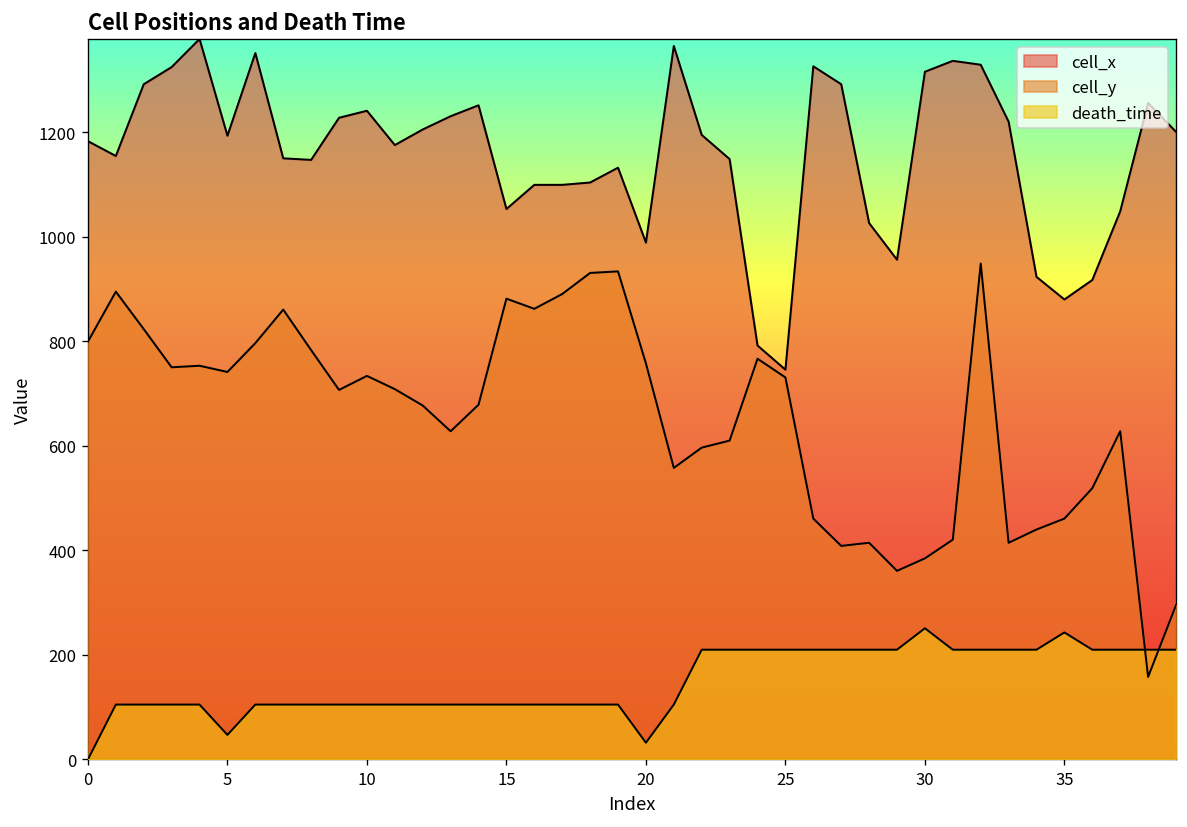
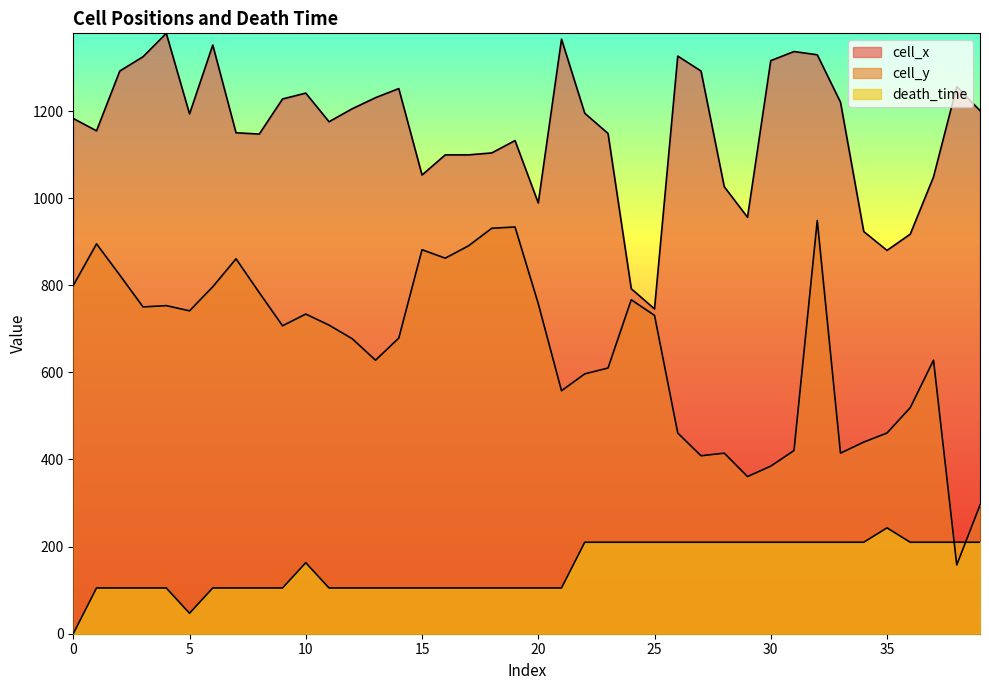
death_time, 10: 110 -> 160
death_time, 20: 30 -> 110
death_time, 30: 250 -> 210
